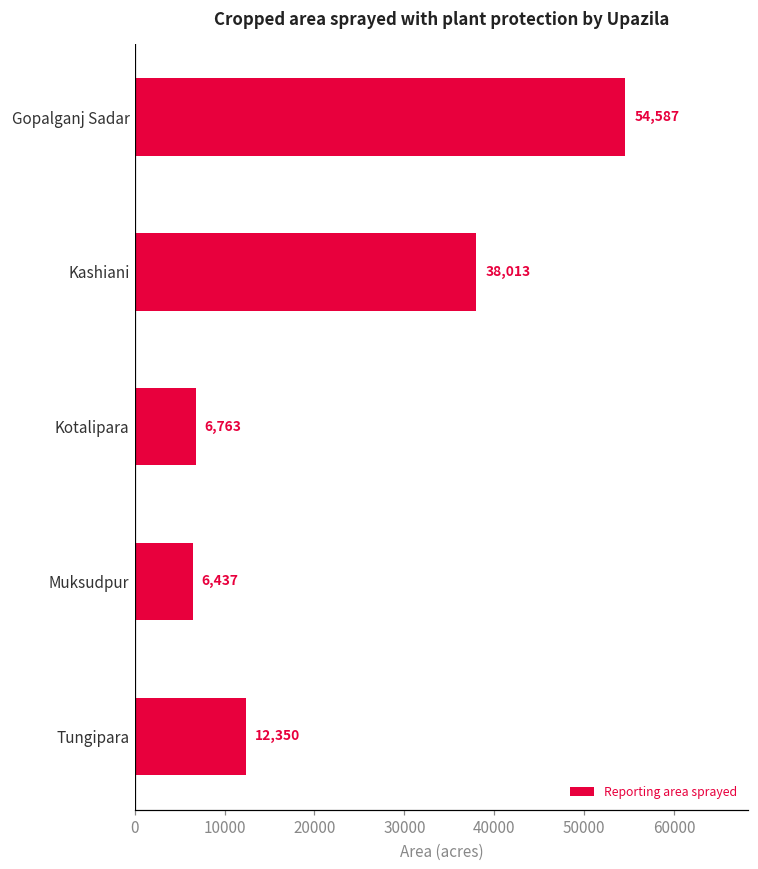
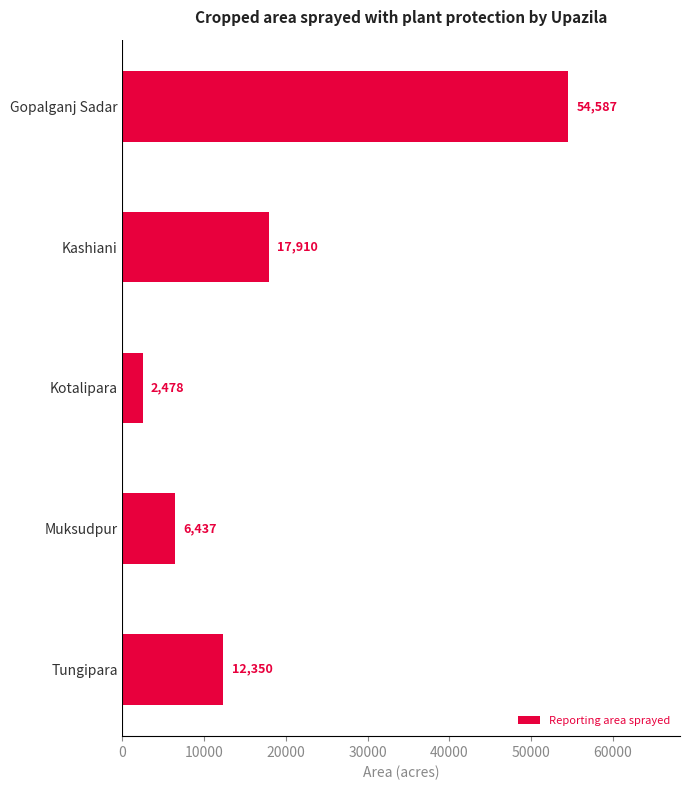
Kashiani: 38,013 -> 17,910
Kotalipara: 6,763 -> 2,478
